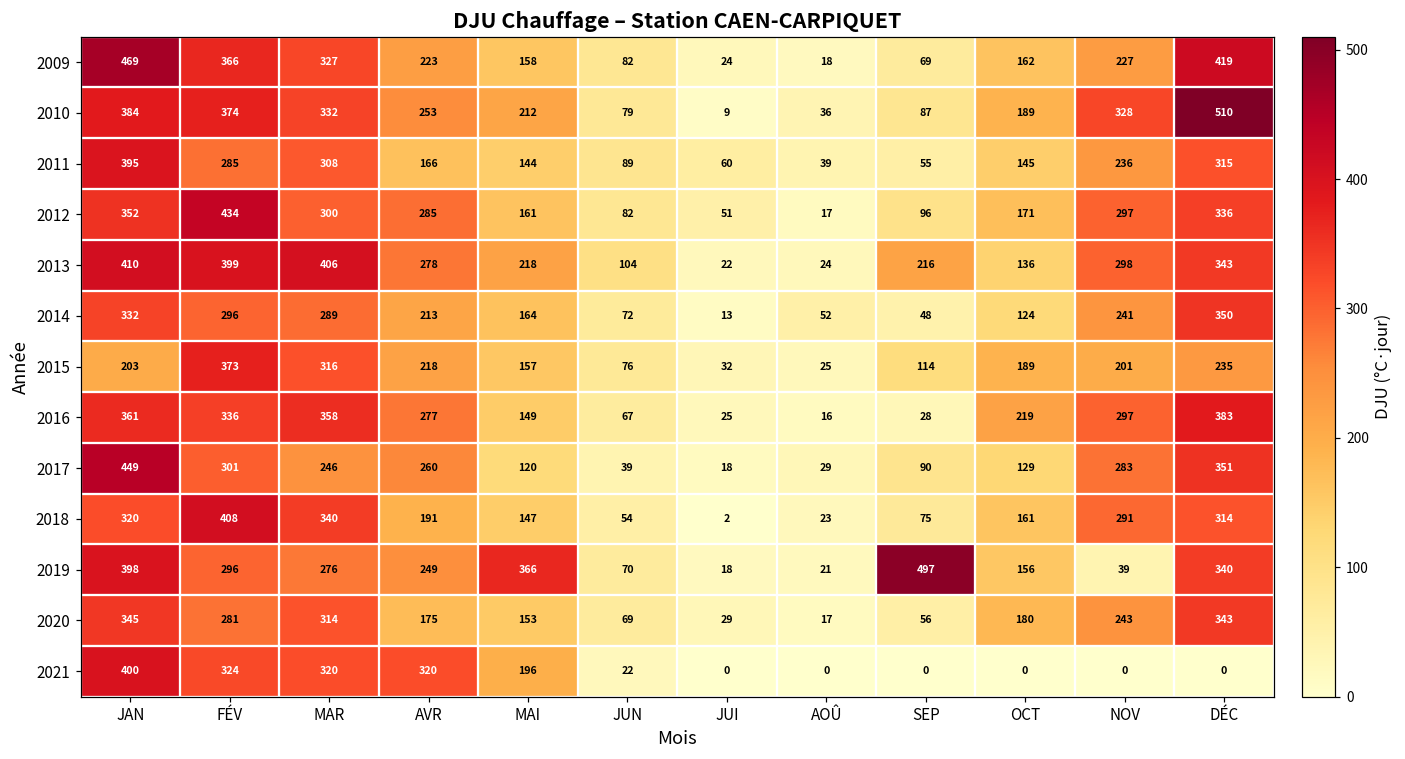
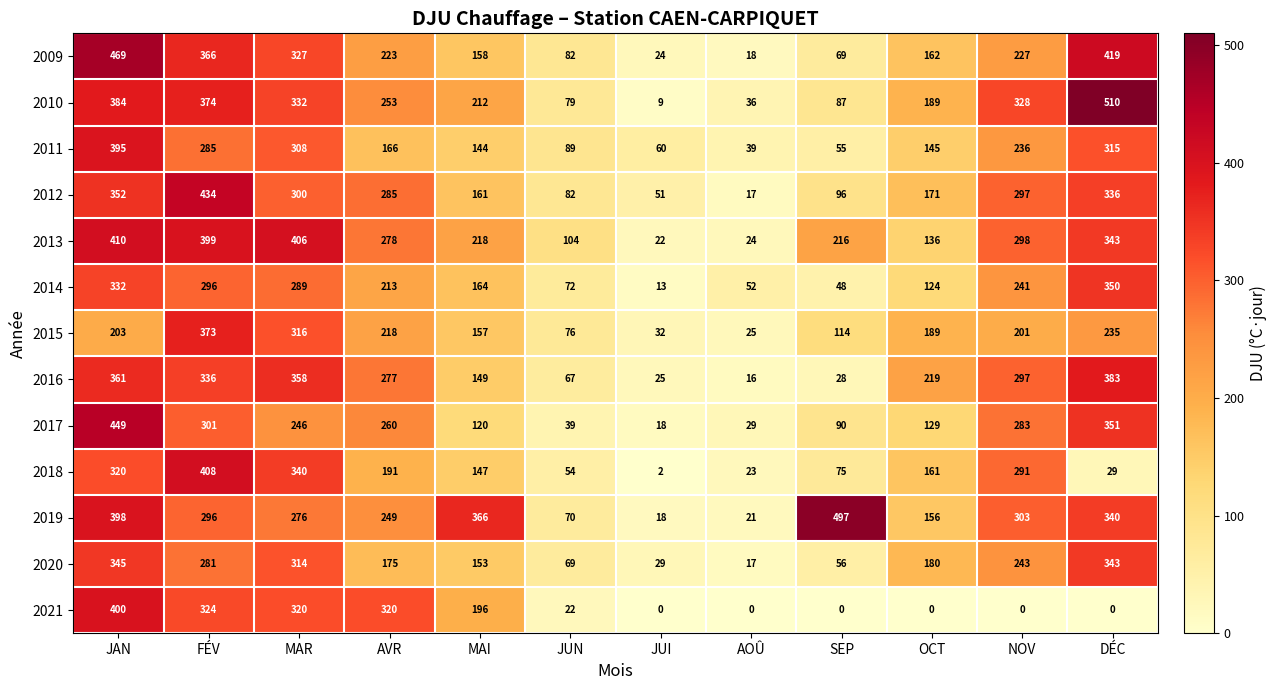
2018, DÉC: 314 -> 29
2019, NOV: 39 -> 303
